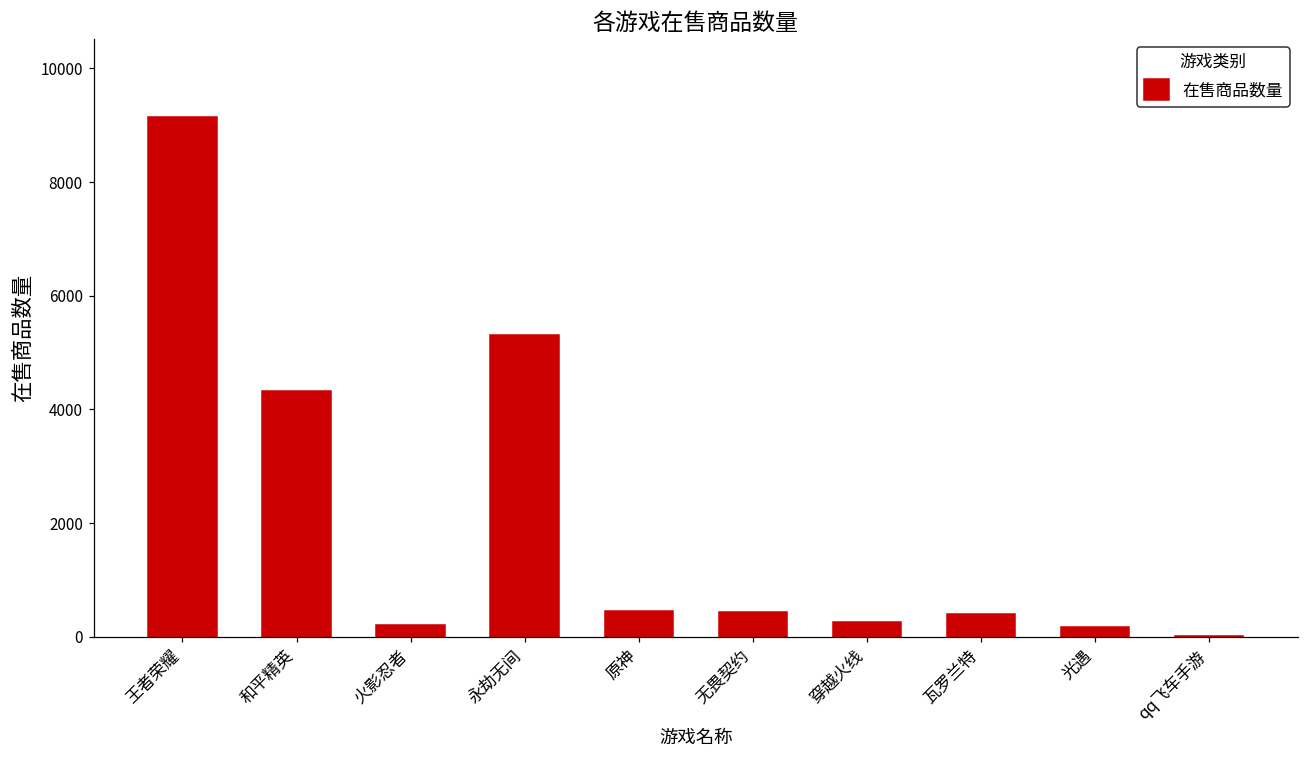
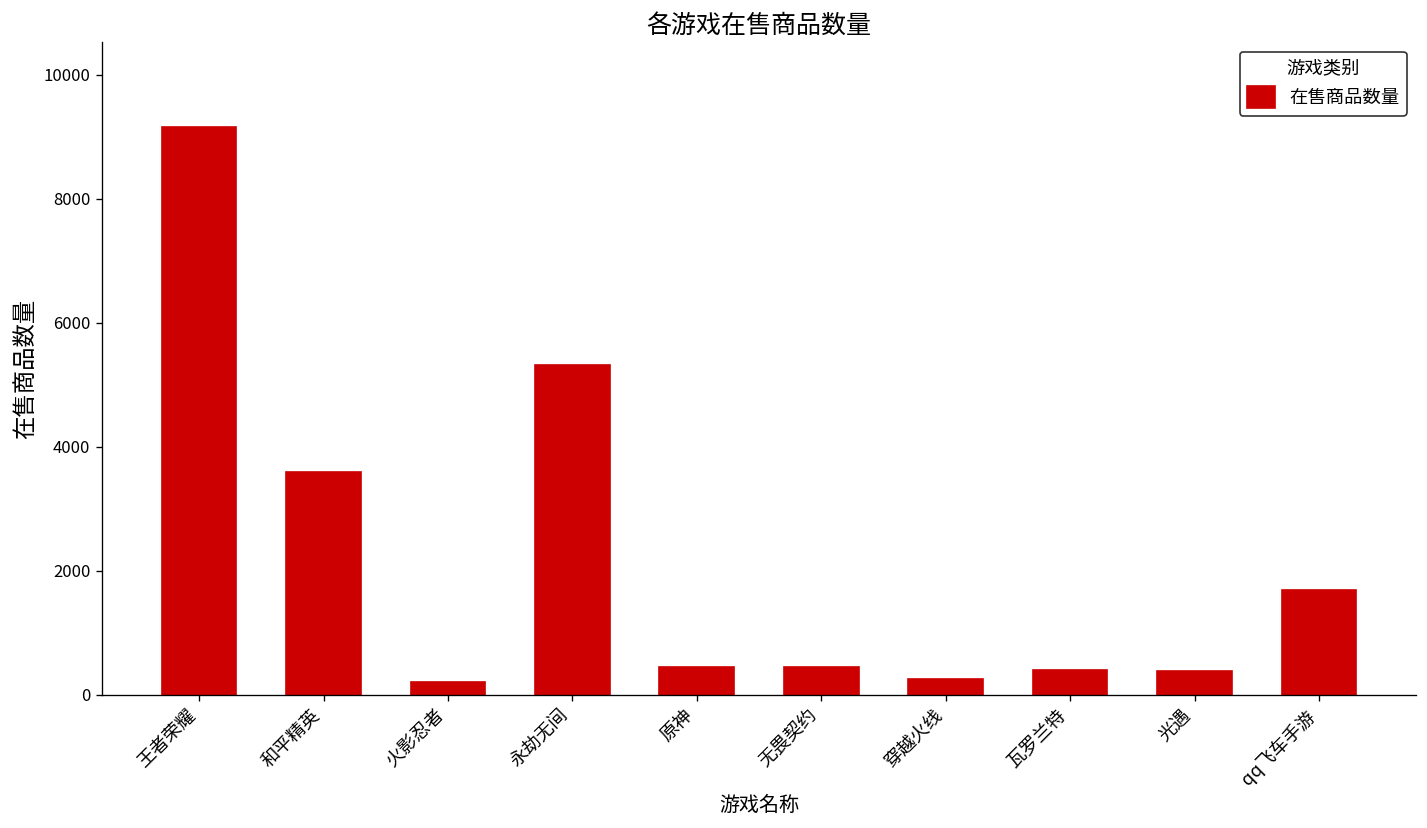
和平精英: 4300 -> 3600
光遇: 200 -> 400
qq飞车手游: 0 -> 1700
